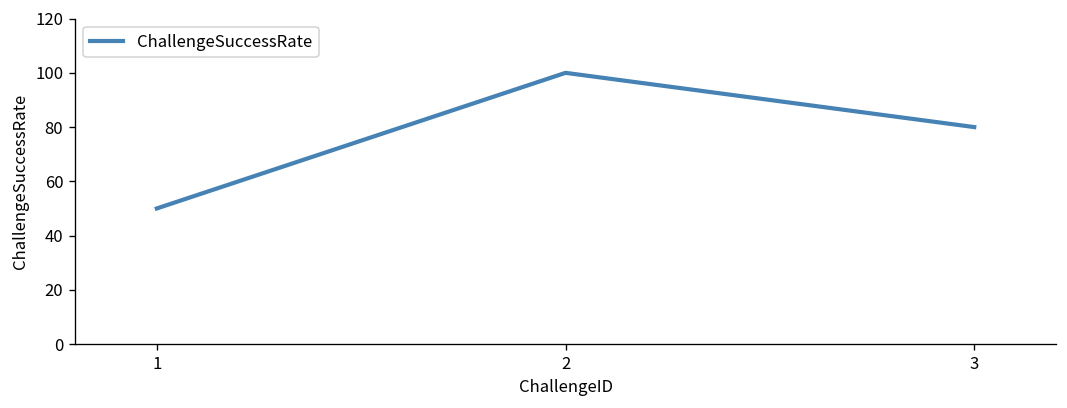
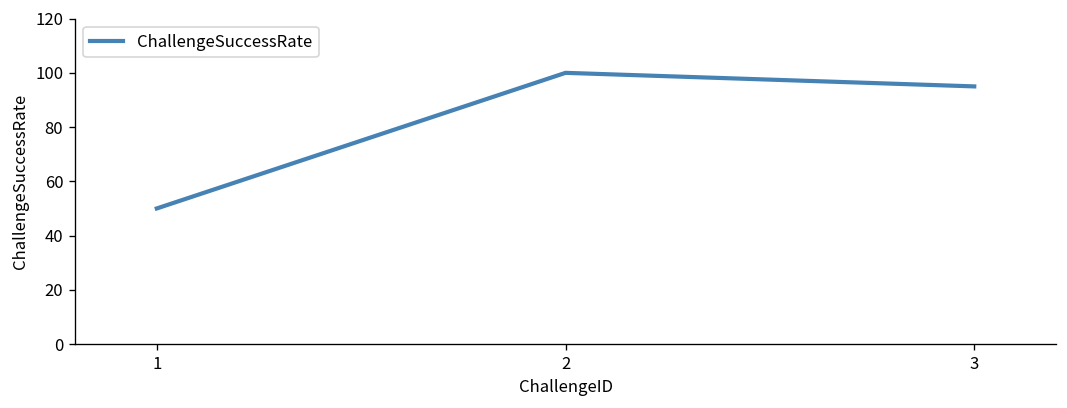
3: 80 -> 95
